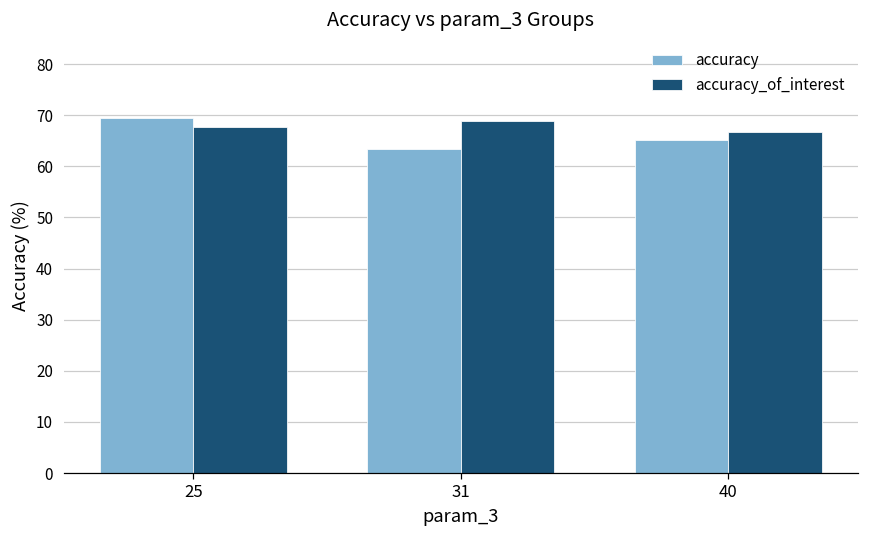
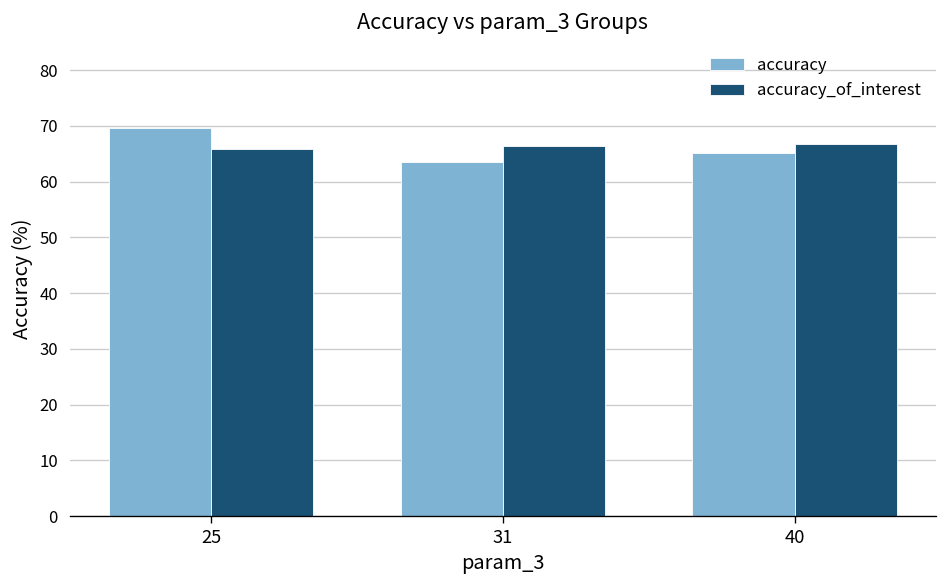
accuracy_of_interest, 25: 68 -> 66
accuracy_of_interest, 31: 69 -> 66
